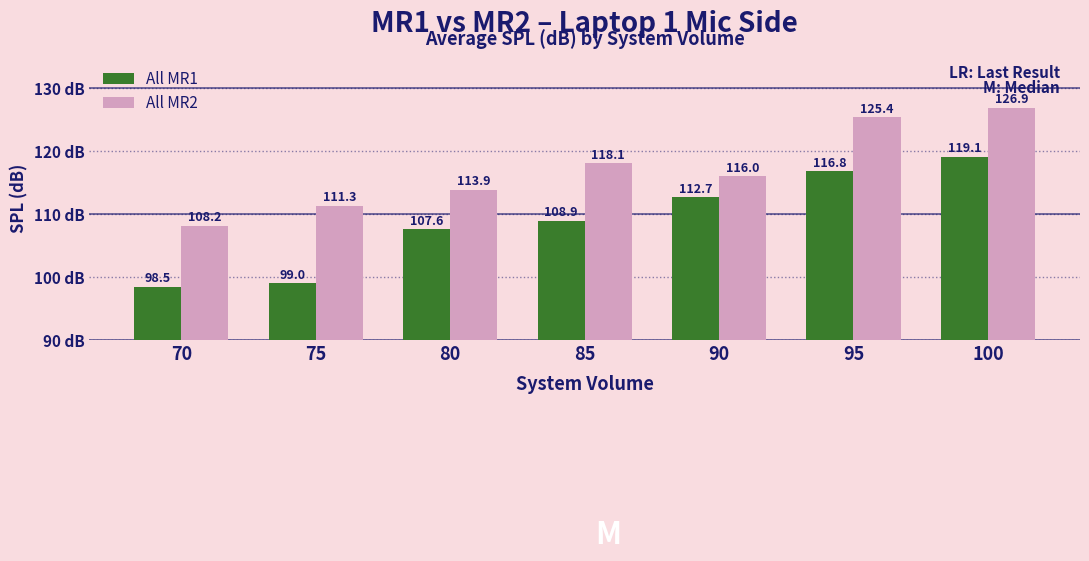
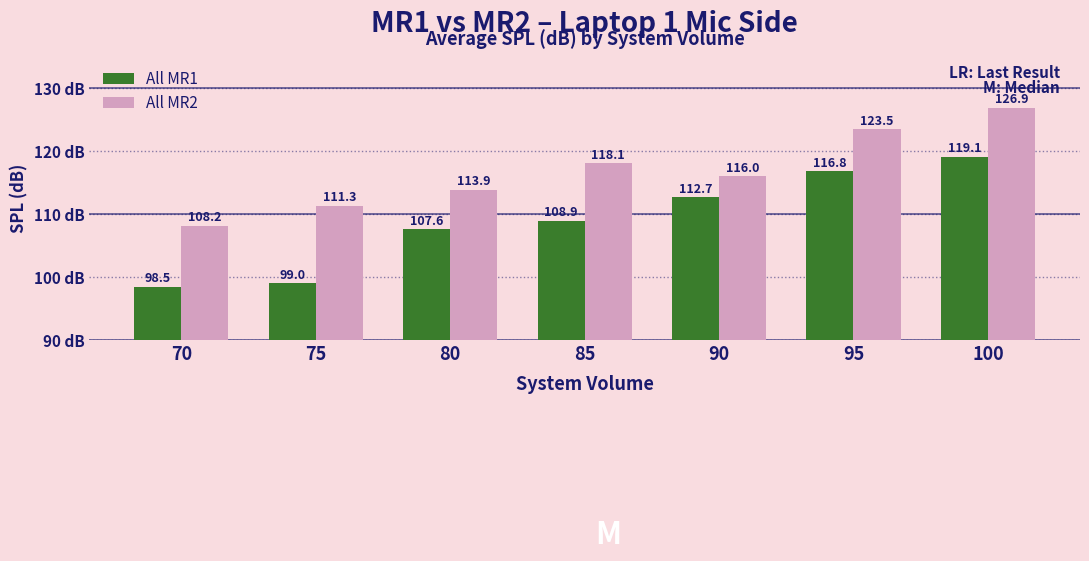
All MR2, 95: 125.4 -> 123.5
